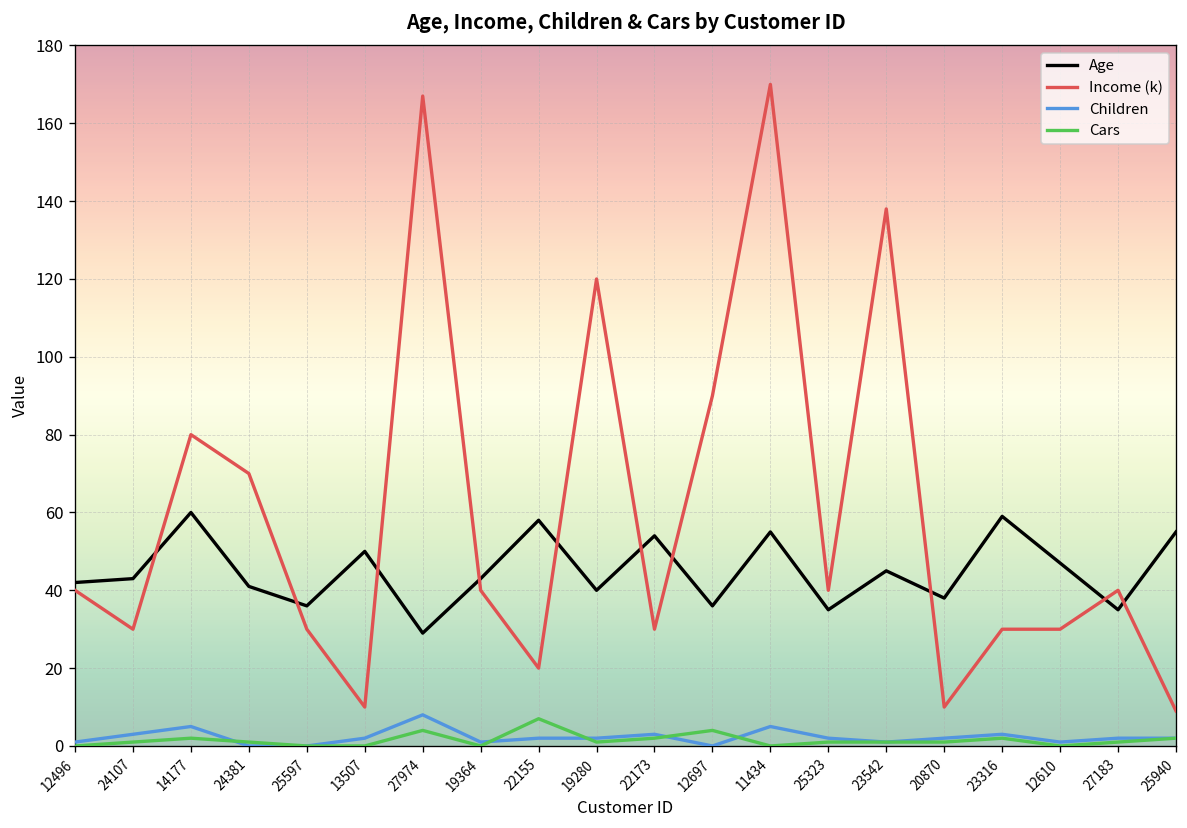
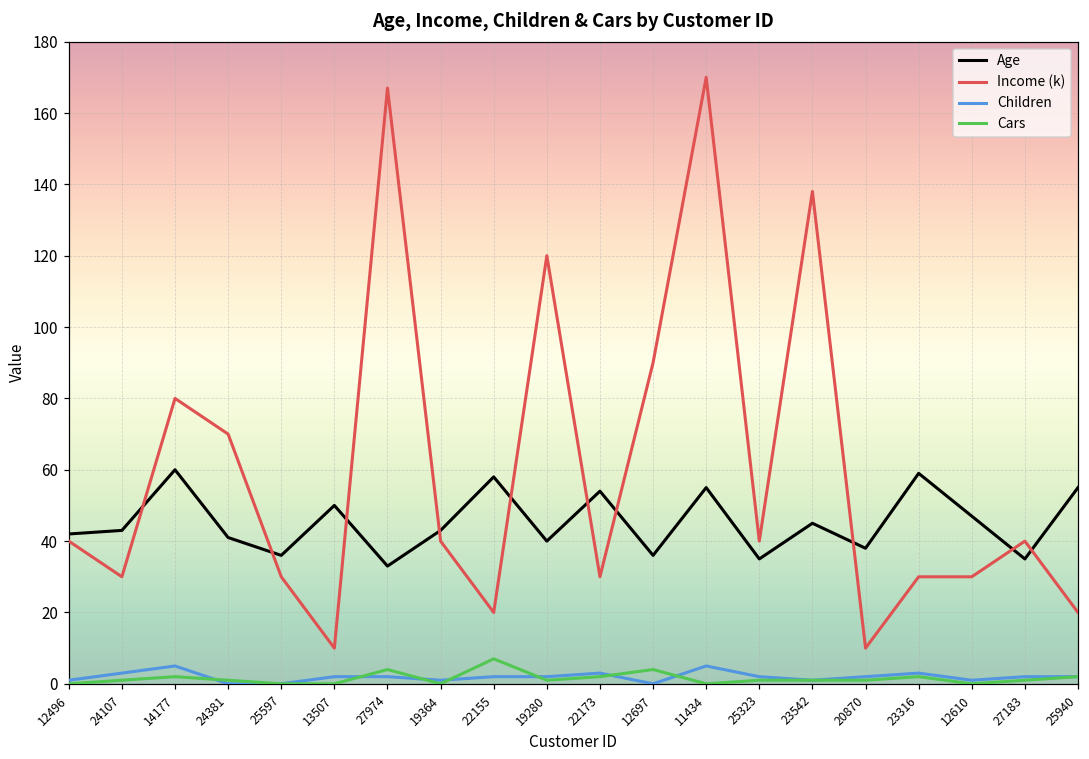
Age, 27974: 29 -> 33
Children, 27974: 8 -> 2
Income (k), 25940: 9 -> 20
